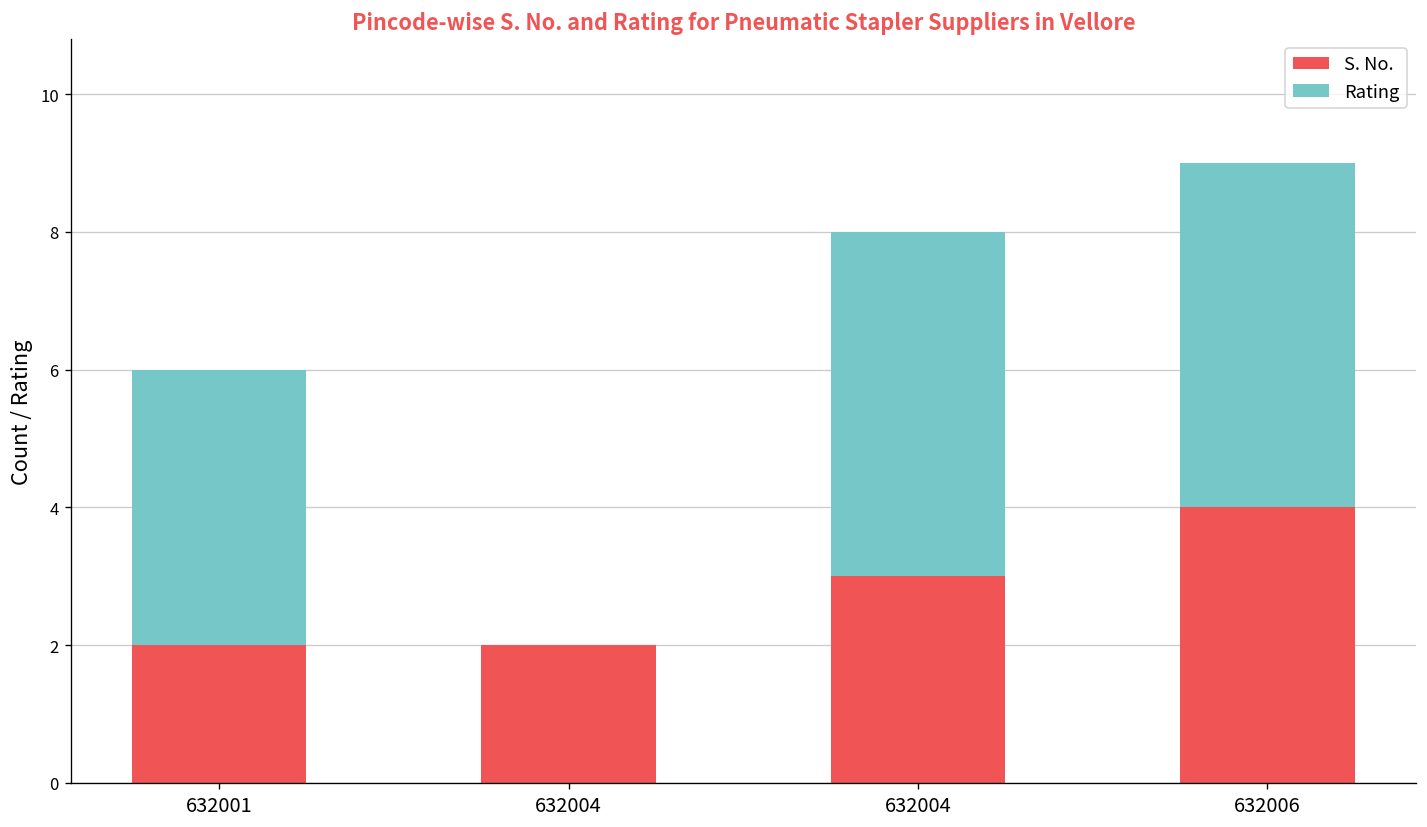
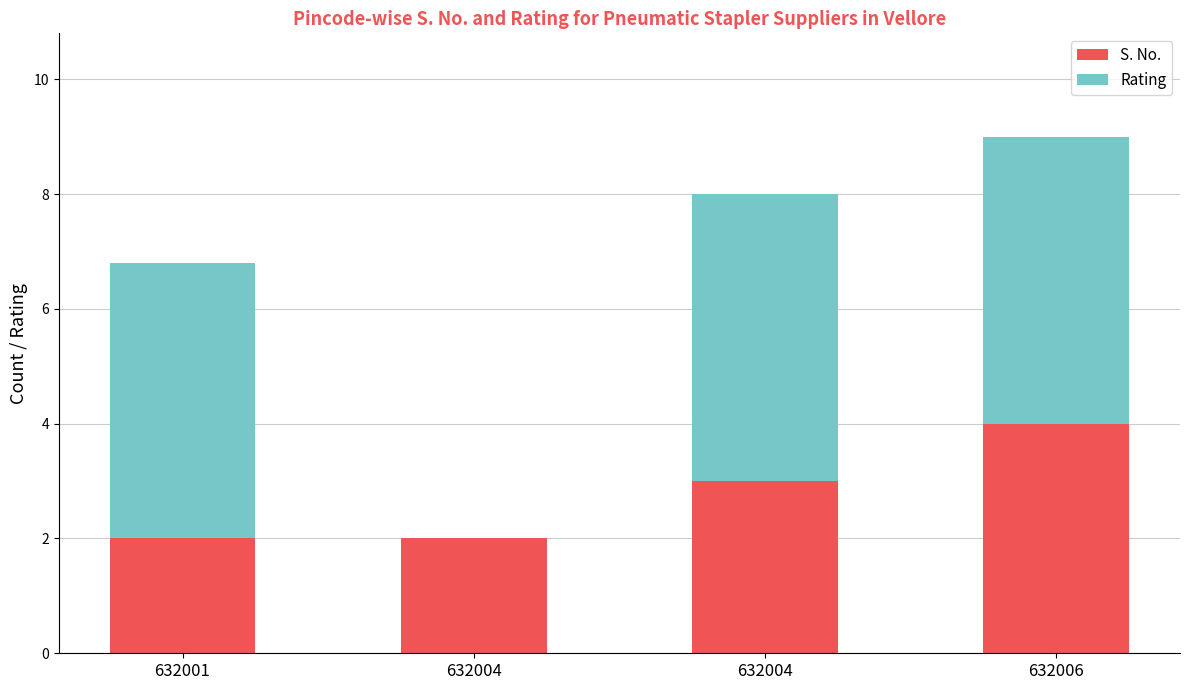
Rating, 632001: 4.0 -> 4.8
